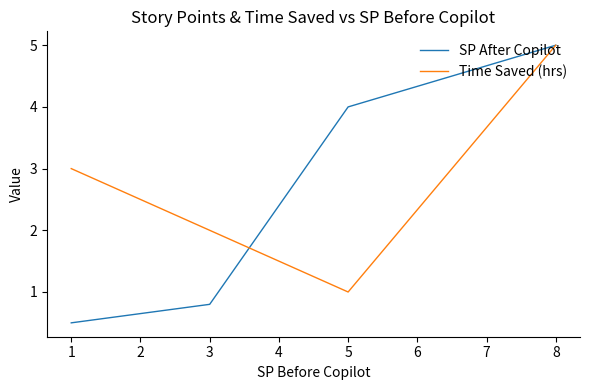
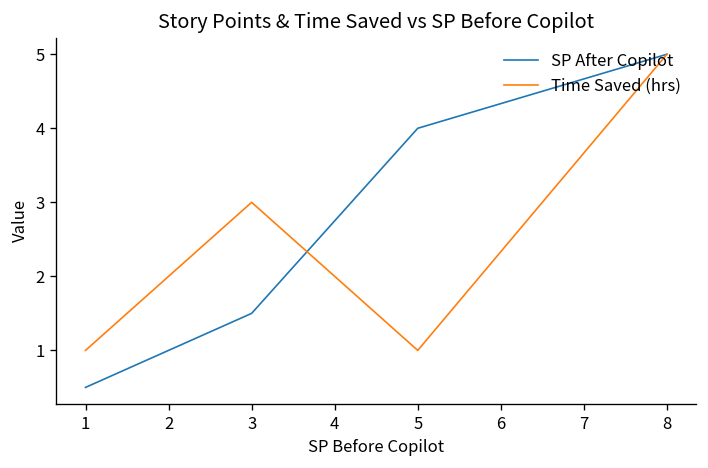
Time Saved (hrs), 1: 3 -> 1
SP After Copilot, 3: 0.8 -> 1.5
Time Saved (hrs), 3: 2 -> 3
